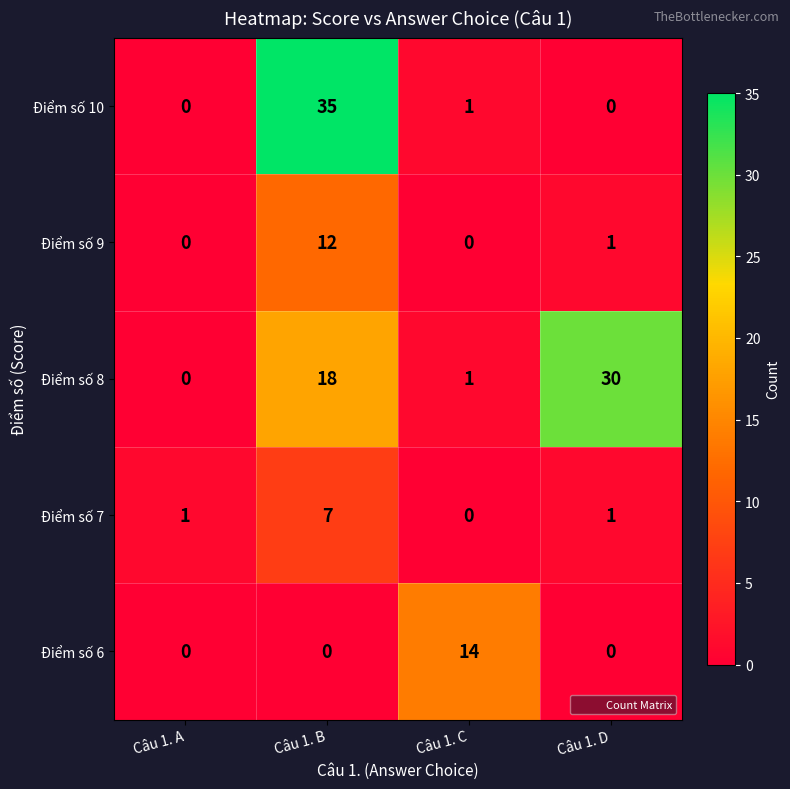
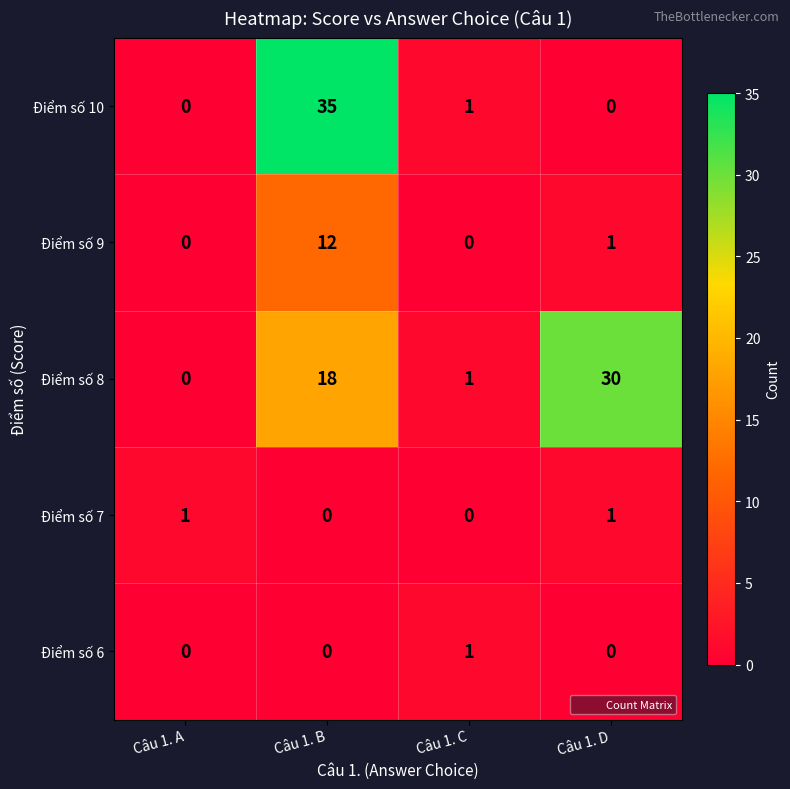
Điểm số 7, Câu 1. B: 7 -> 0
Điểm số 6, Câu 1. C: 14 -> 1
